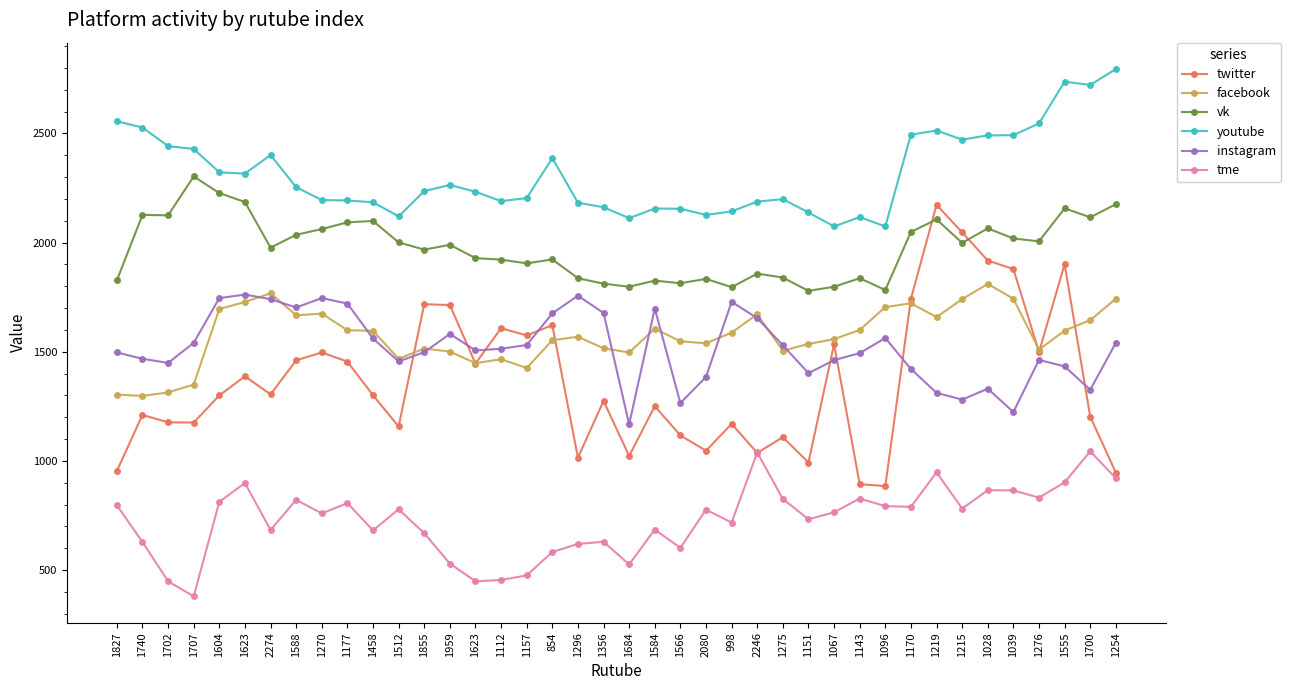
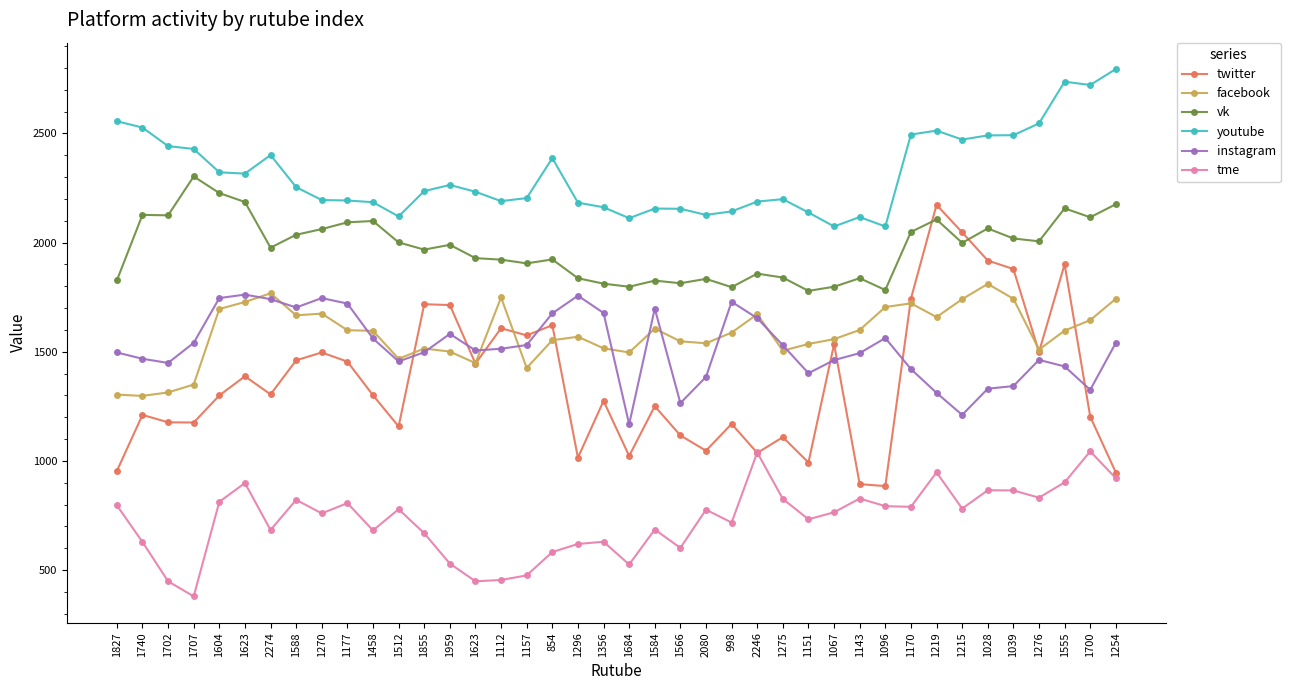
facebook, 1112: 1470 -> 1750
instagram, 1215: 1280 -> 1210
instagram, 1039: 1220 -> 1340
